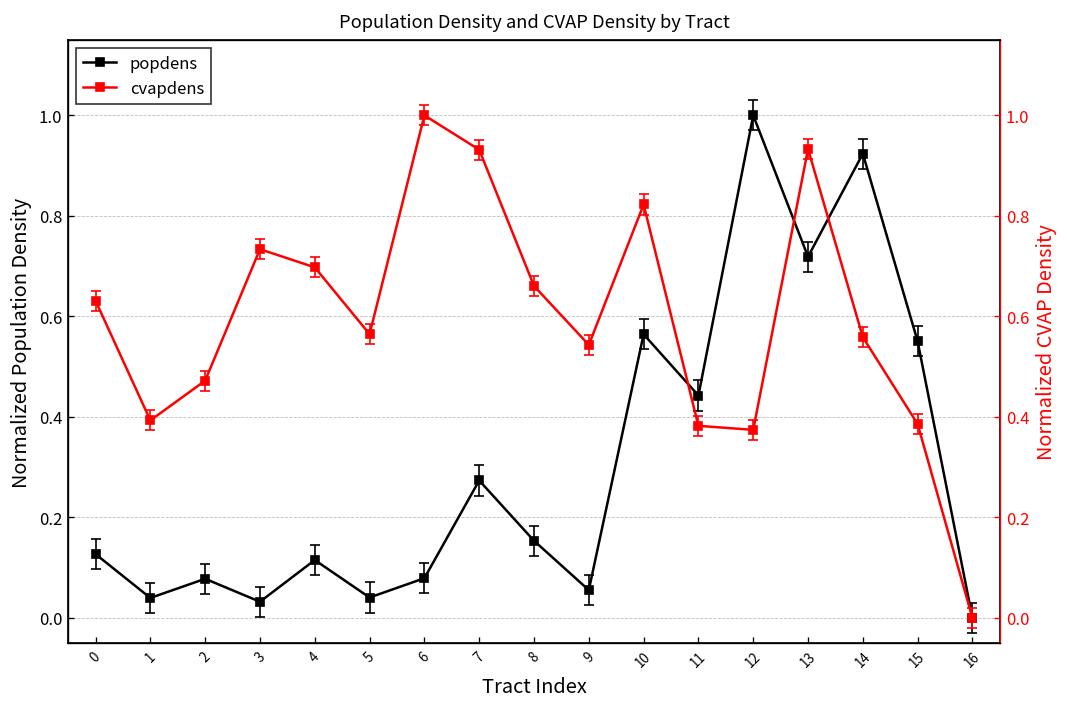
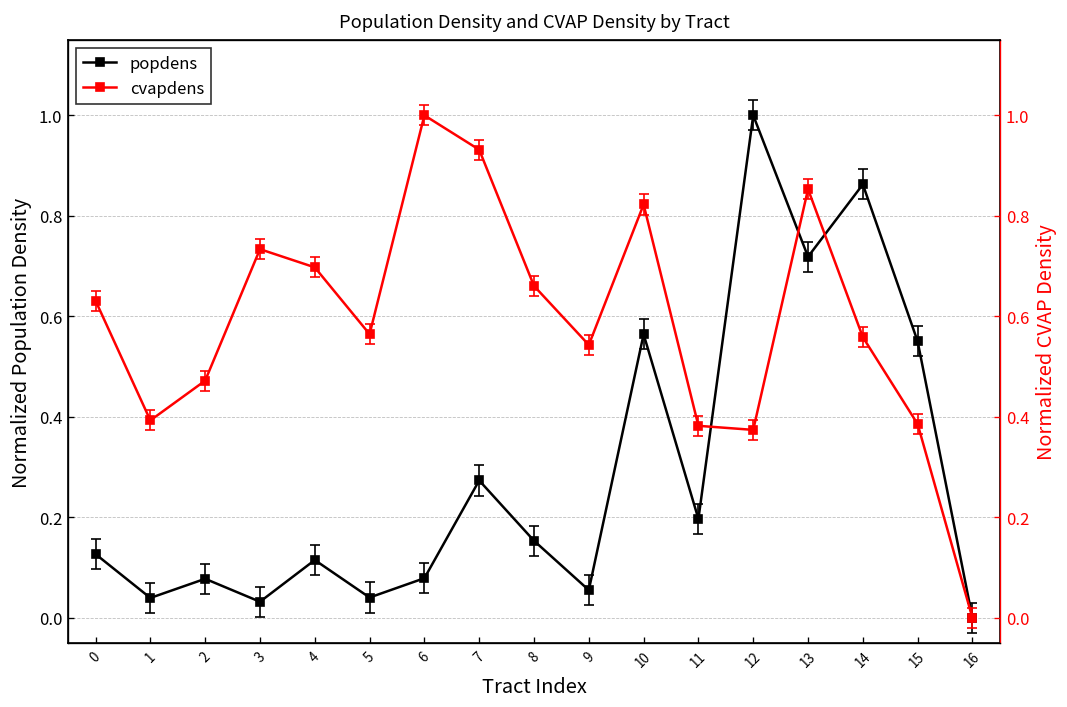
popdens, 11: 0.44 -> 0.20
popdens, 14: 0.92 -> 0.86
cvapdens, 13: 0.93 -> 0.85
